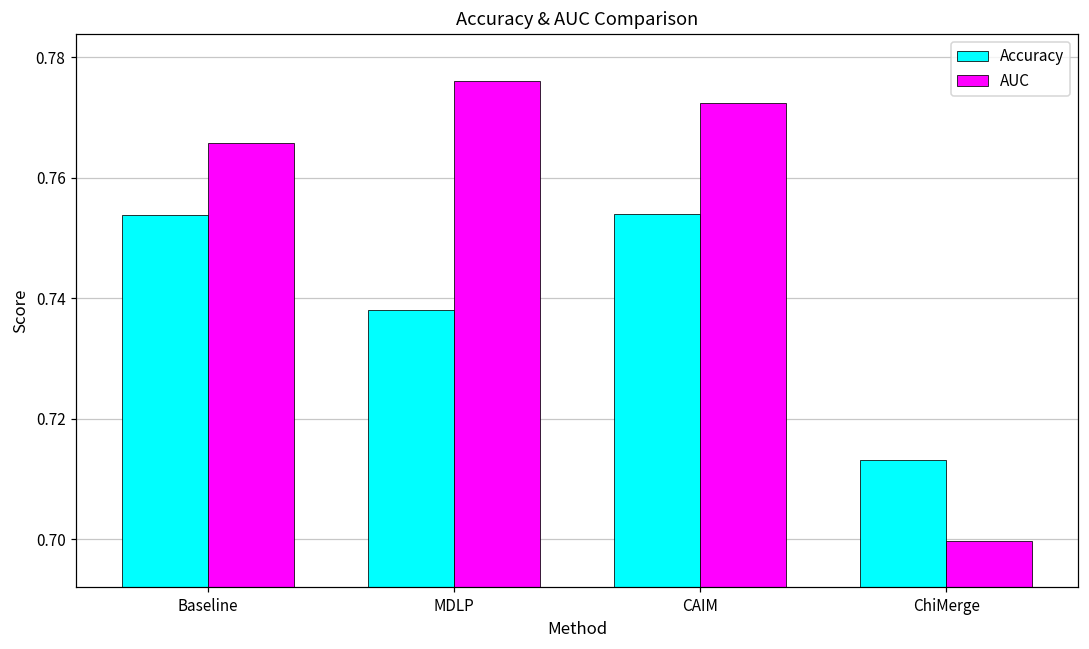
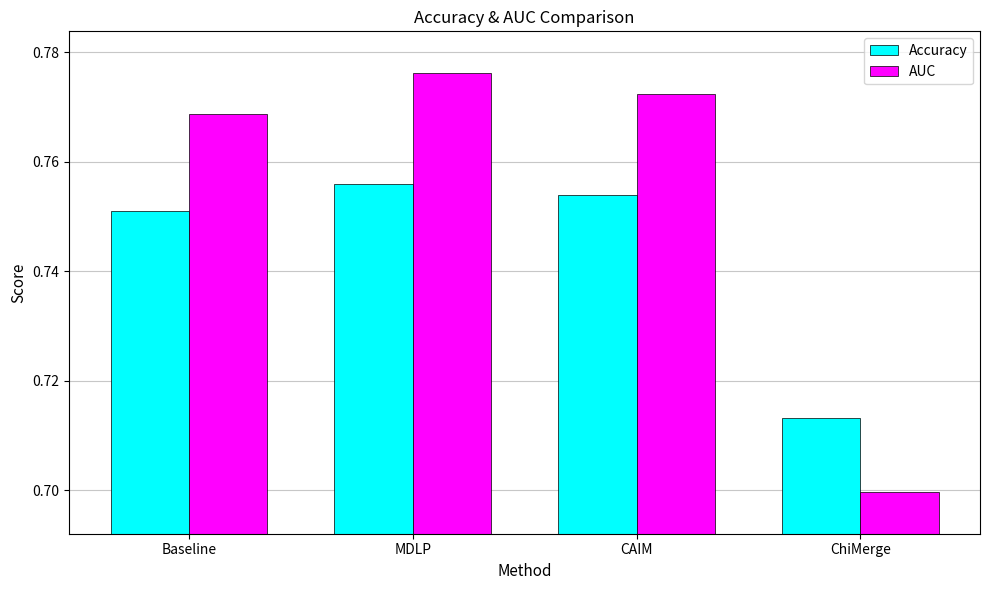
Accuracy, Baseline: 0.754 -> 0.751
AUC, Baseline: 0.766 -> 0.769
Accuracy, MDLP: 0.738 -> 0.756
